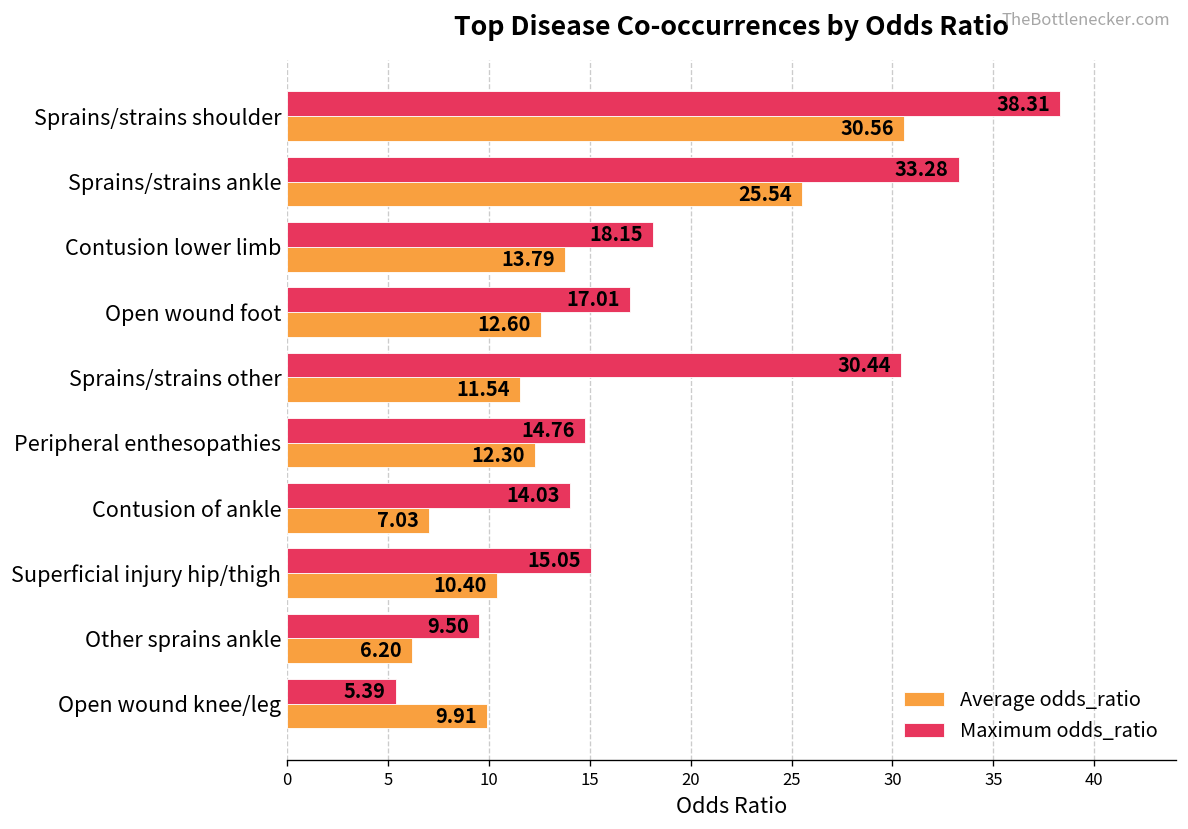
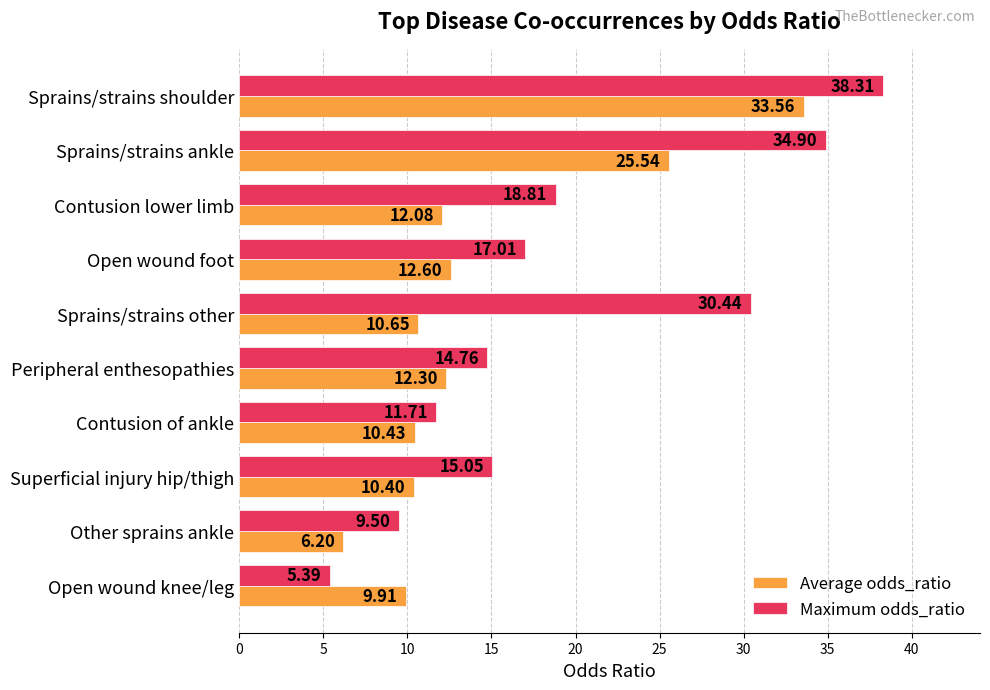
Average odds_ratio, Sprains/strains shoulder: 30.56 -> 33.56
Maximum odds_ratio, Sprains/strains ankle: 33.28 -> 34.90
Maximum odds_ratio, Contusion lower limb: 18.15 -> 18.81
Average odds_ratio, Contusion lower limb: 13.79 -> 12.08
Average odds_ratio, Sprains/strains other: 11.54 -> 10.65
Maximum odds_ratio, Contusion of ankle: 14.03 -> 11.71
Average odds_ratio, Contusion of ankle: 7.03 -> 10.43
